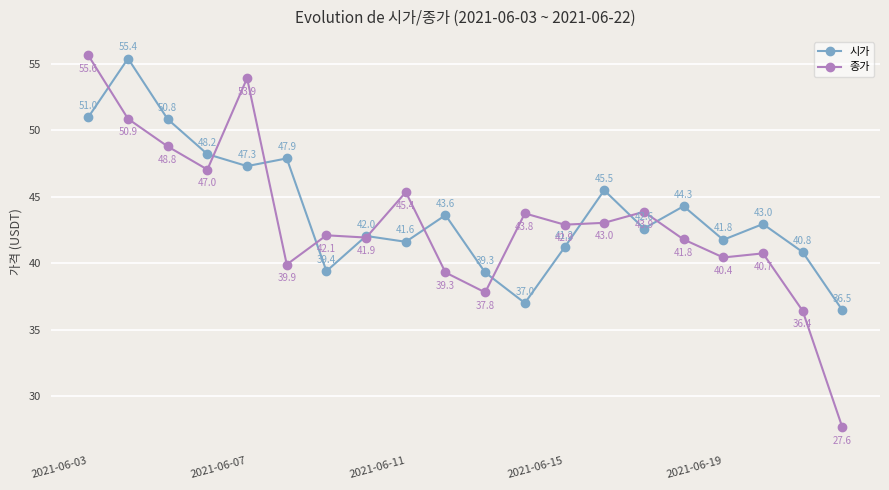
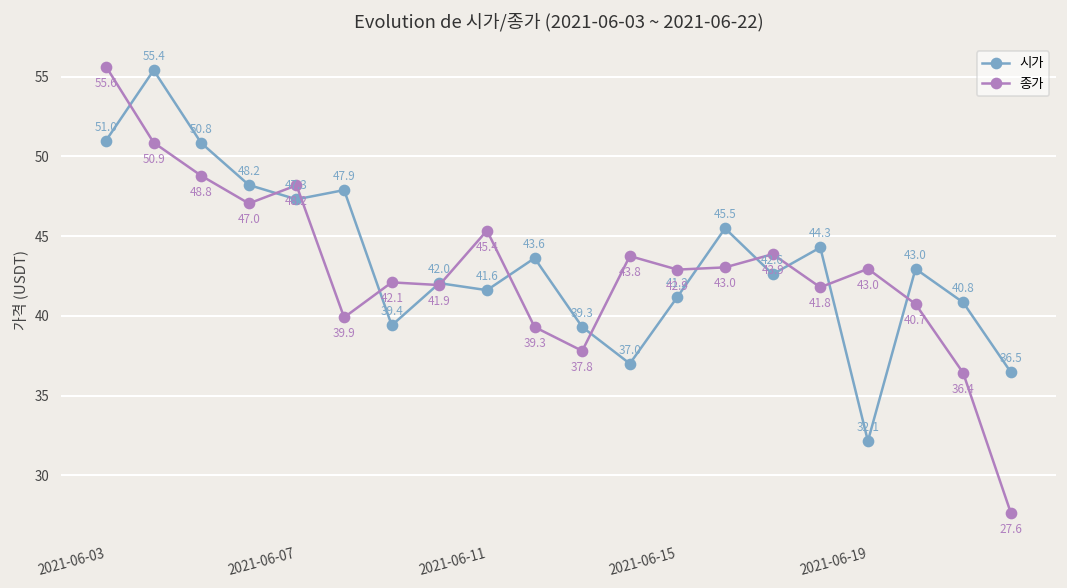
종가, 2021-06-07: 53.9 -> 48.2
시가, 2021-06-19: 41.8 -> 32.1
종가, 2021-06-19: 40.4 -> 43.0
